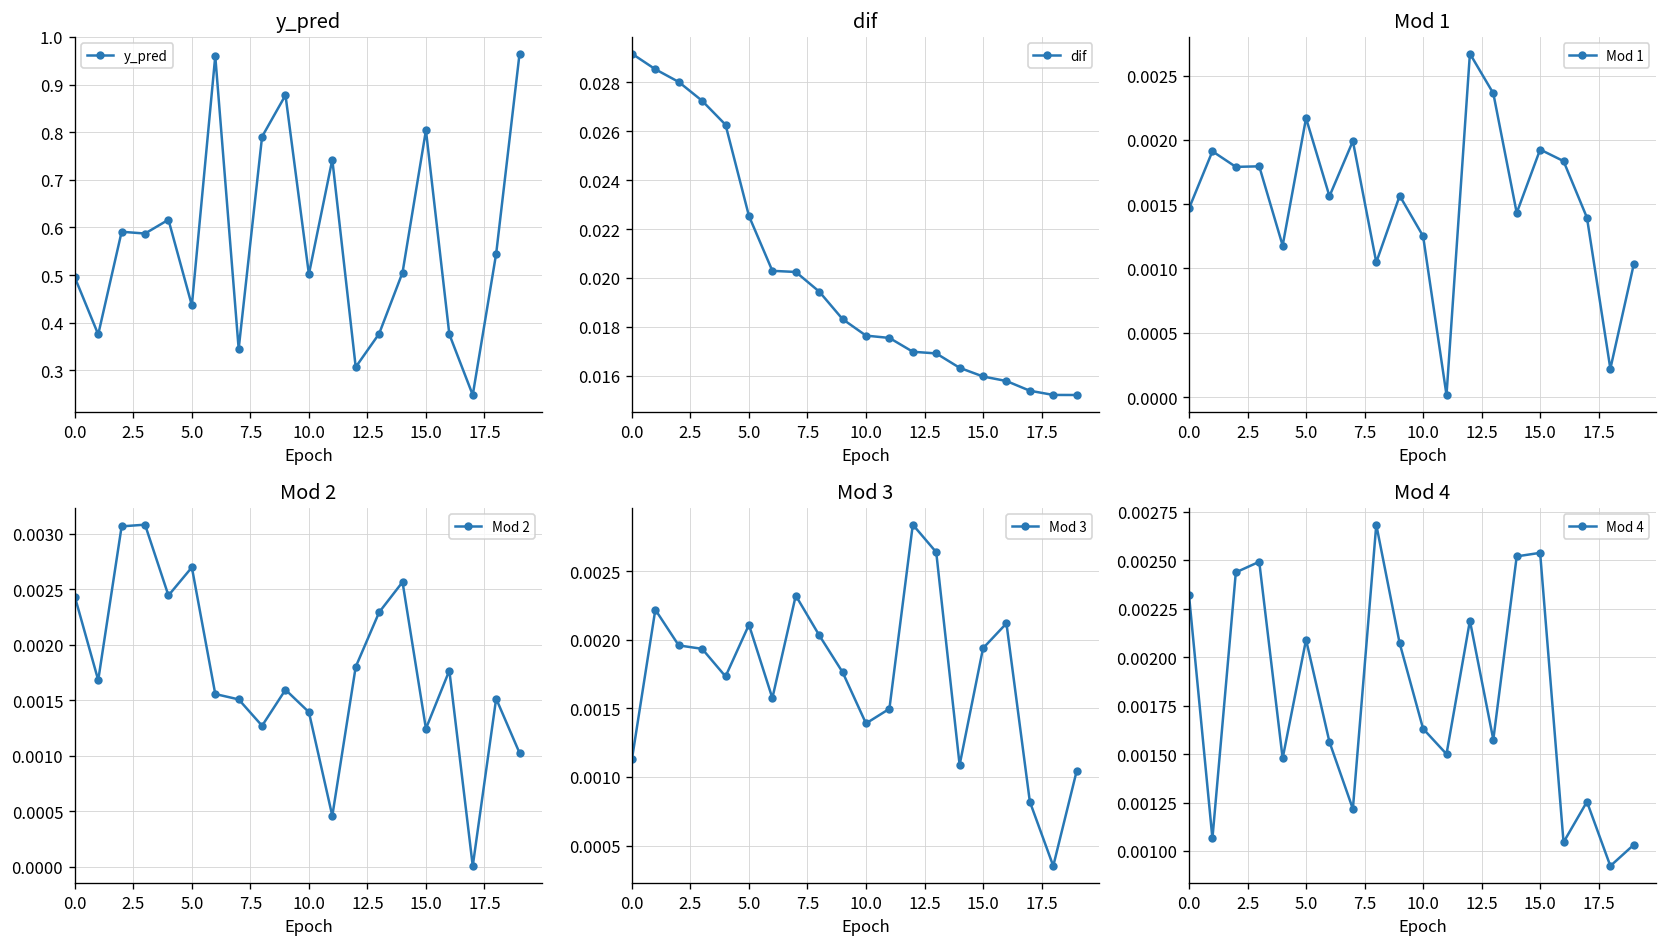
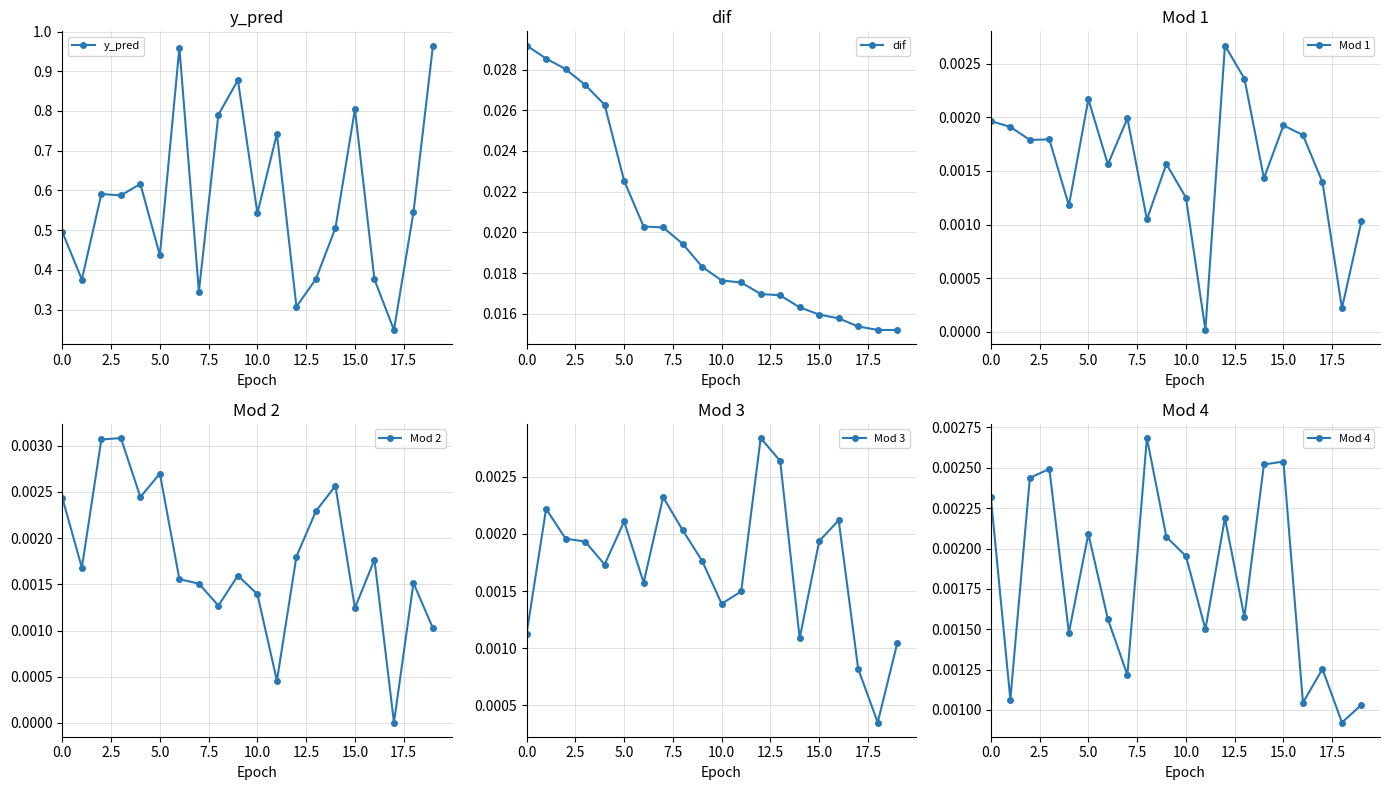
y_pred, 10.0: 0.50 -> 0.54
Mod 1, 0.0: 0.00147 -> 0.00197
Mod 4, 10.0: 0.00163 -> 0.00195
